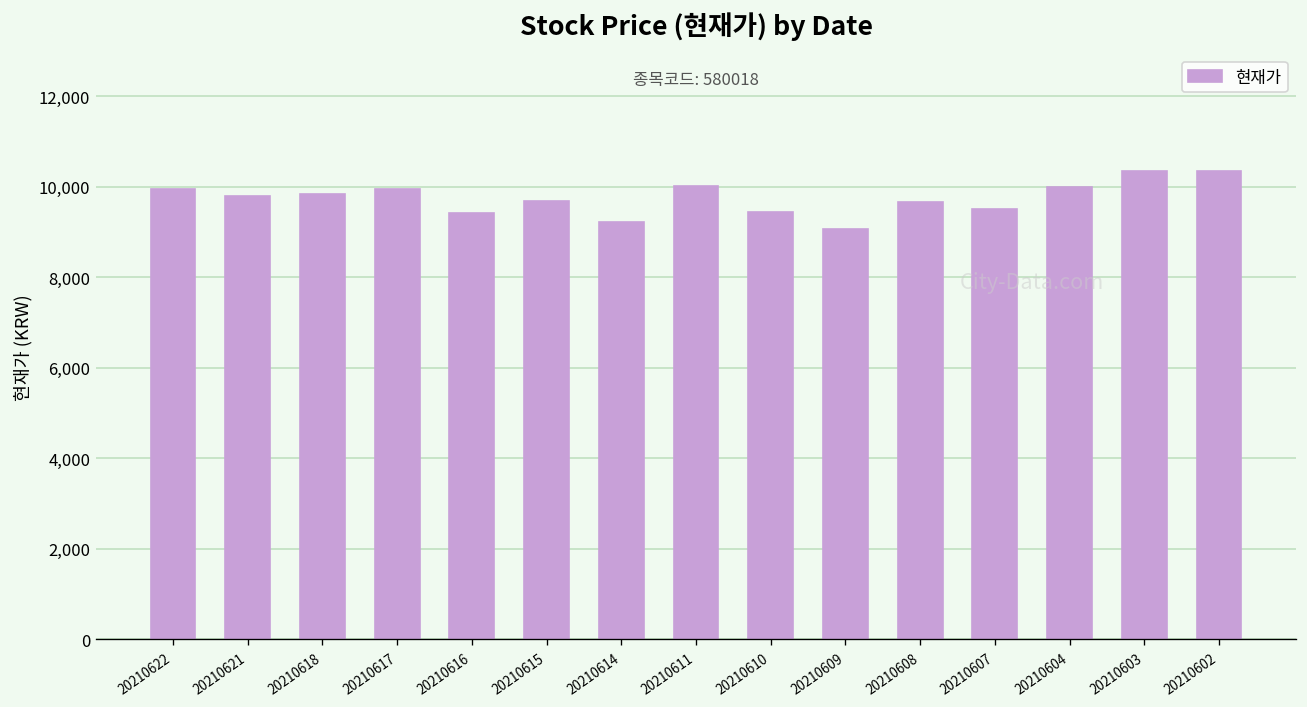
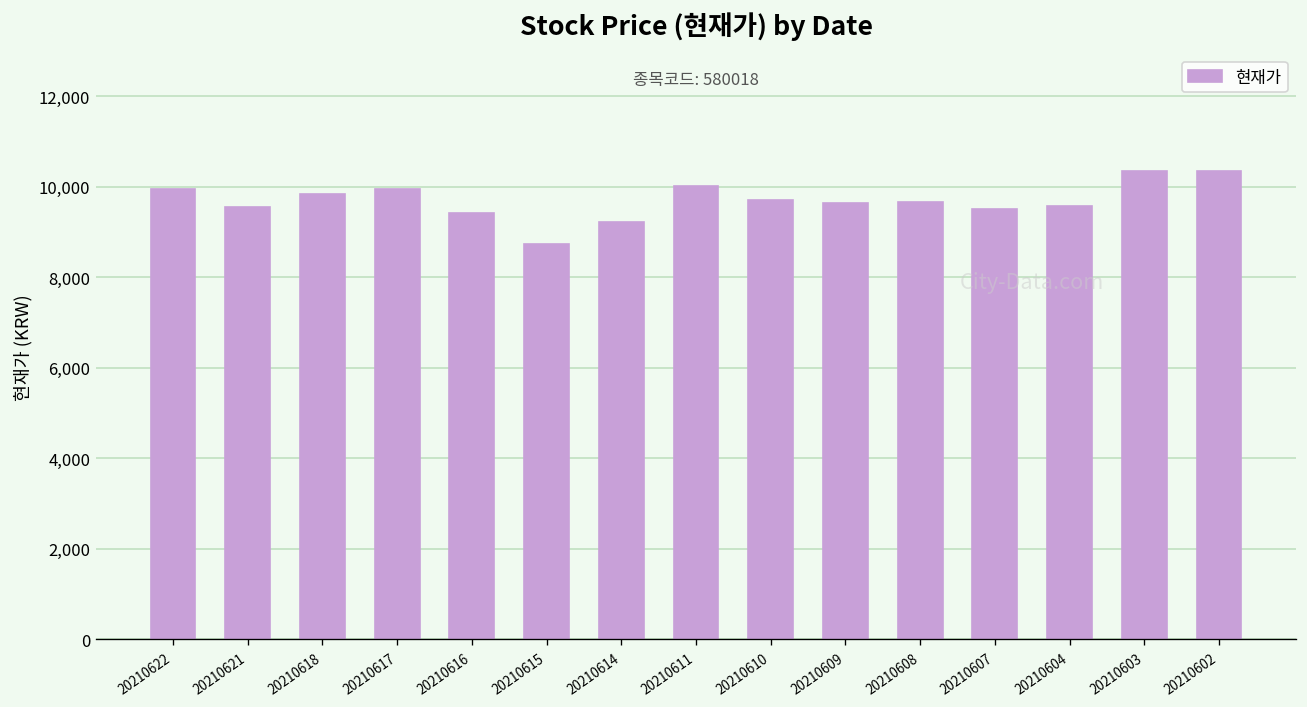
20210621: 9,800 -> 9,600
20210615: 9,700 -> 8,700
20210610: 9,400 -> 9,700
20210609: 9,100 -> 9,600
20210604: 10,000 -> 9,600
